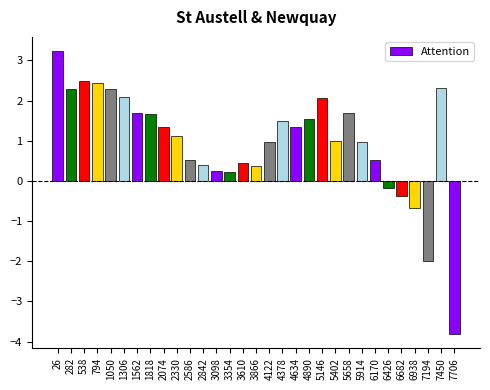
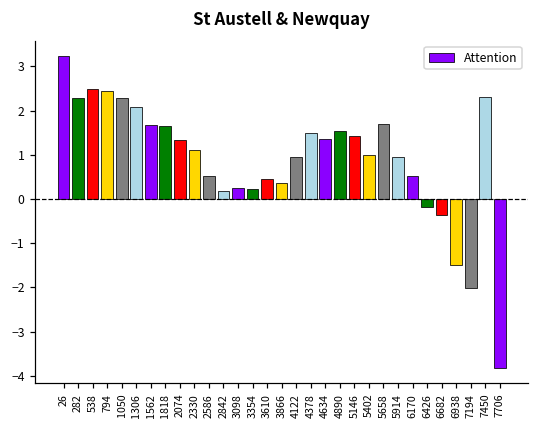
2842: 0.4 -> 0.2
5146: 2.1 -> 1.4
6938: -0.7 -> -1.5
